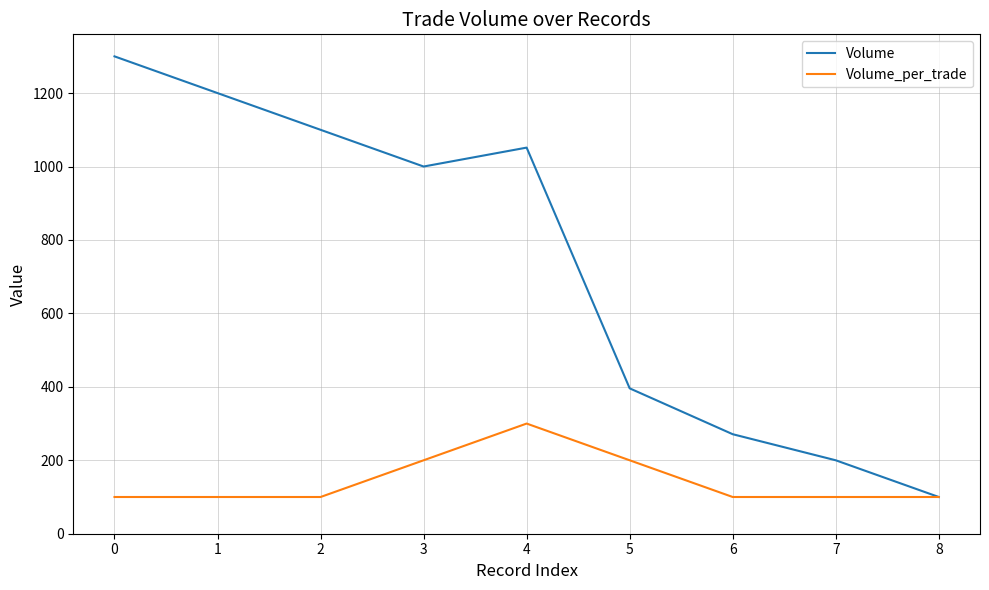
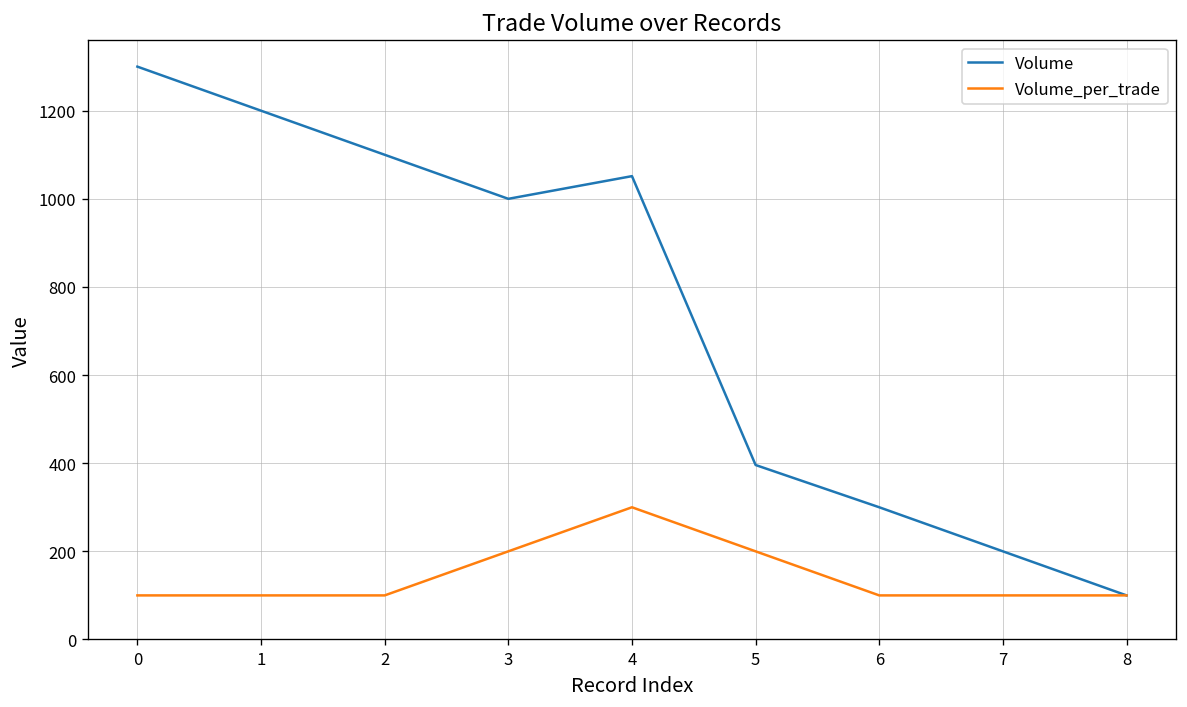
Volume, 6: 270 -> 300
